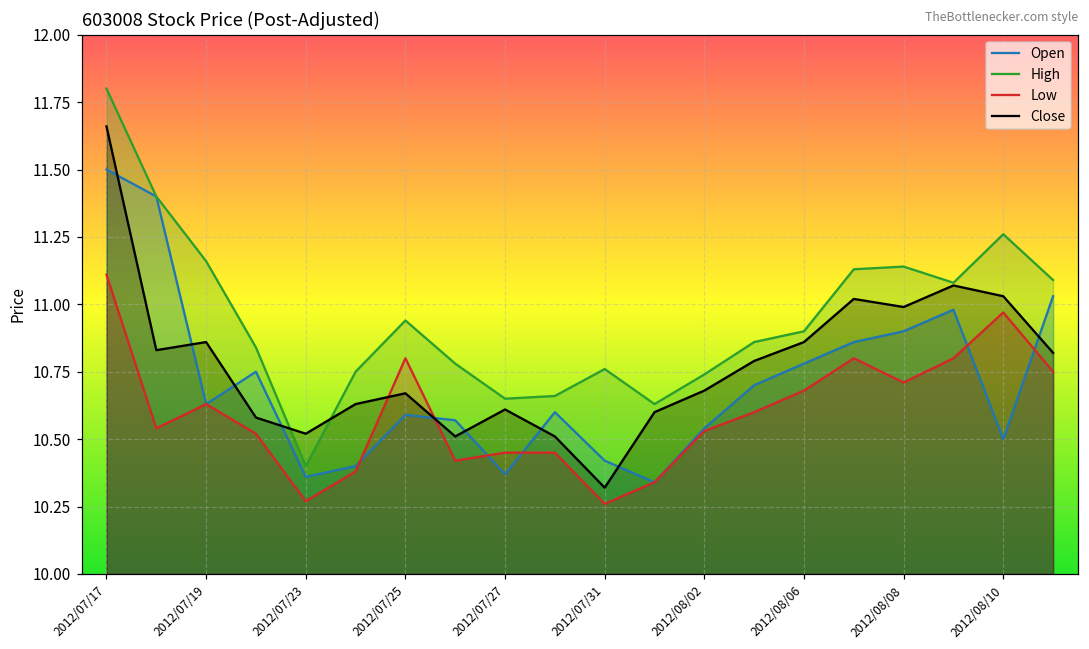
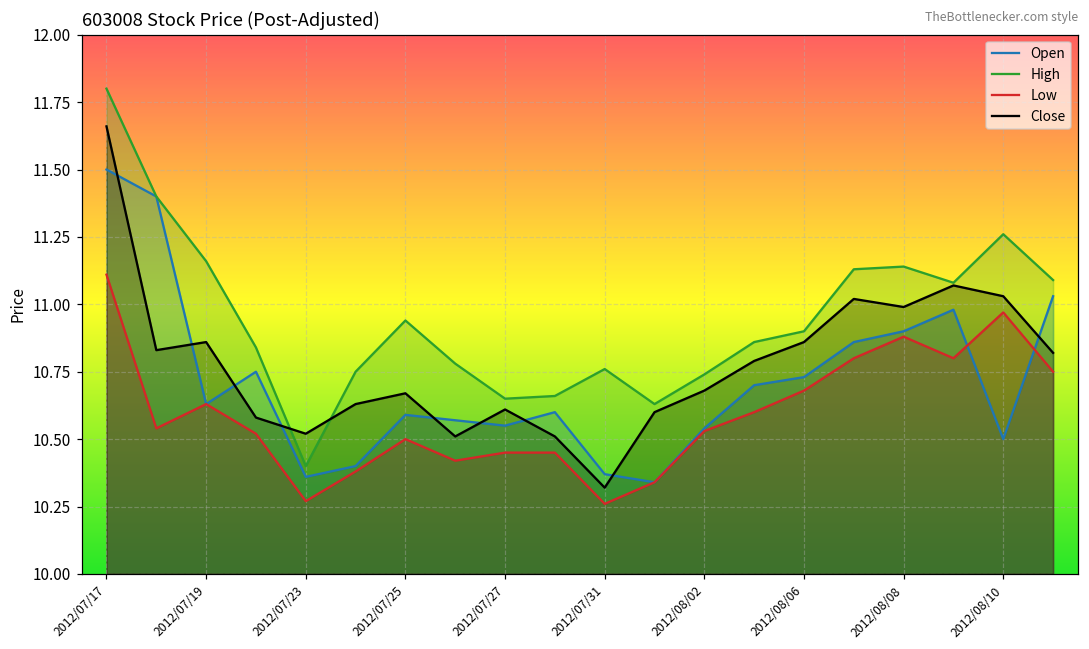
Low, 2012/07/25: 10.8 -> 10.5
Open, 2012/07/27: 10.37 -> 10.55
Open, 2012/07/31: 10.42 -> 10.37
Open, 2012/08/06: 10.78 -> 10.73
Low, 2012/08/08: 10.71 -> 10.88
